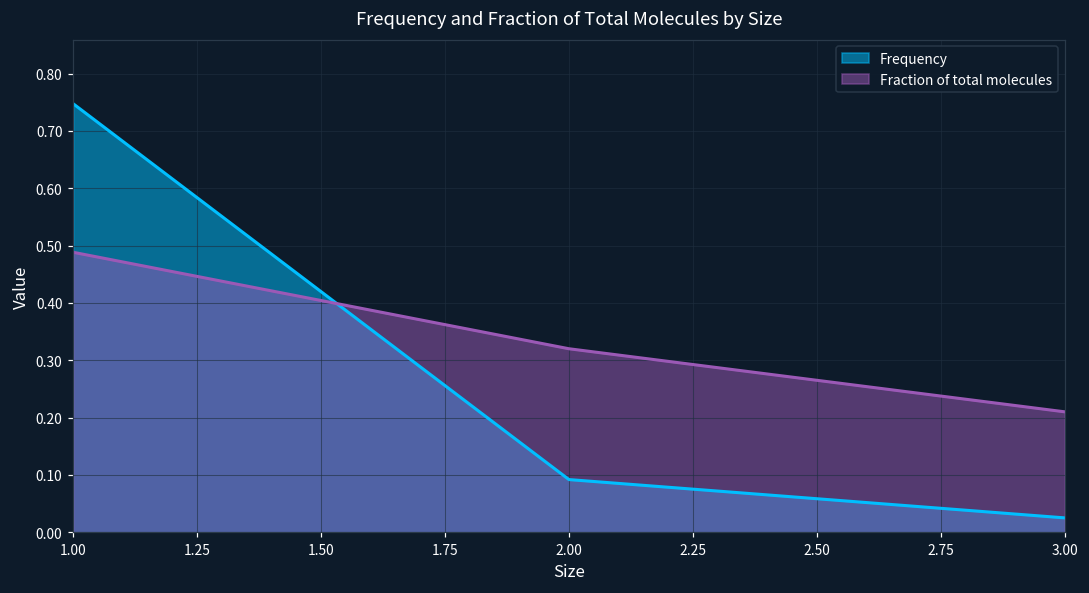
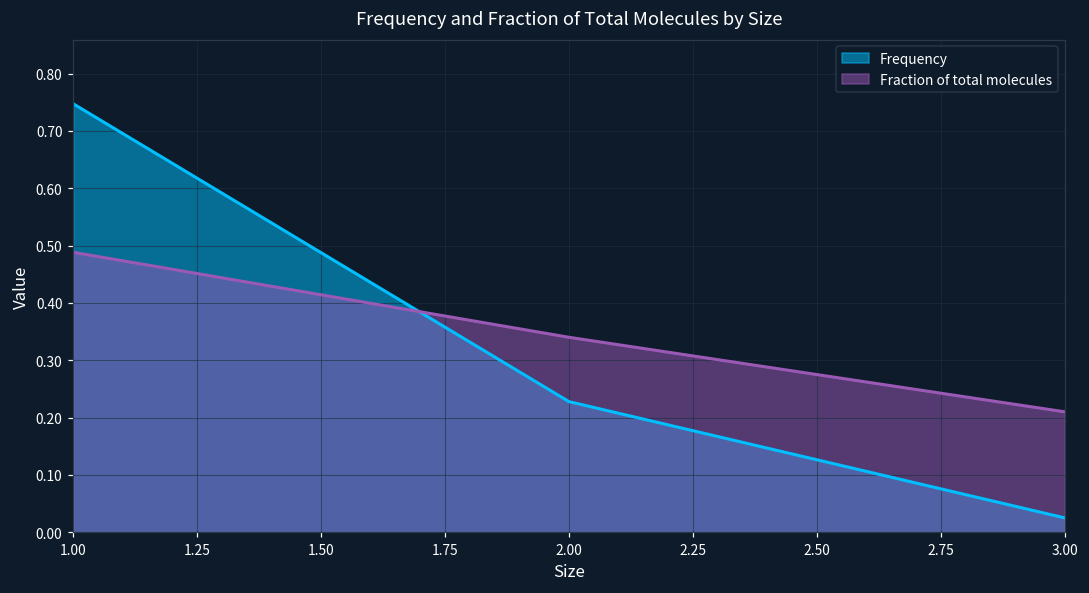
Frequency, 2.00: 0.09 -> 0.23
Fraction of total molecules, 2.00: 0.32 -> 0.34
